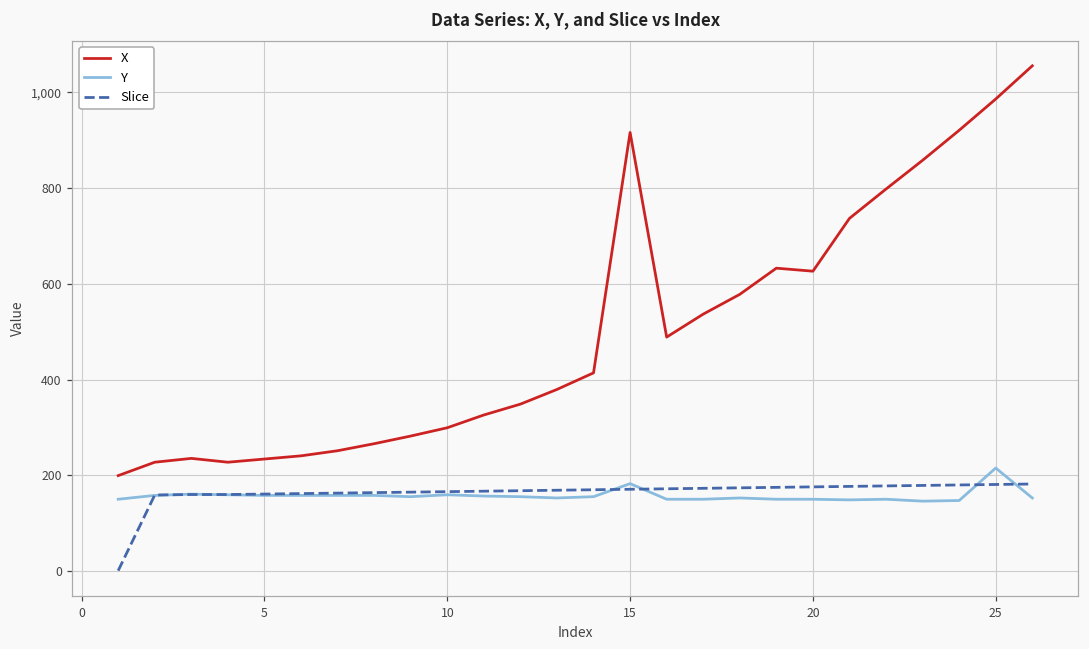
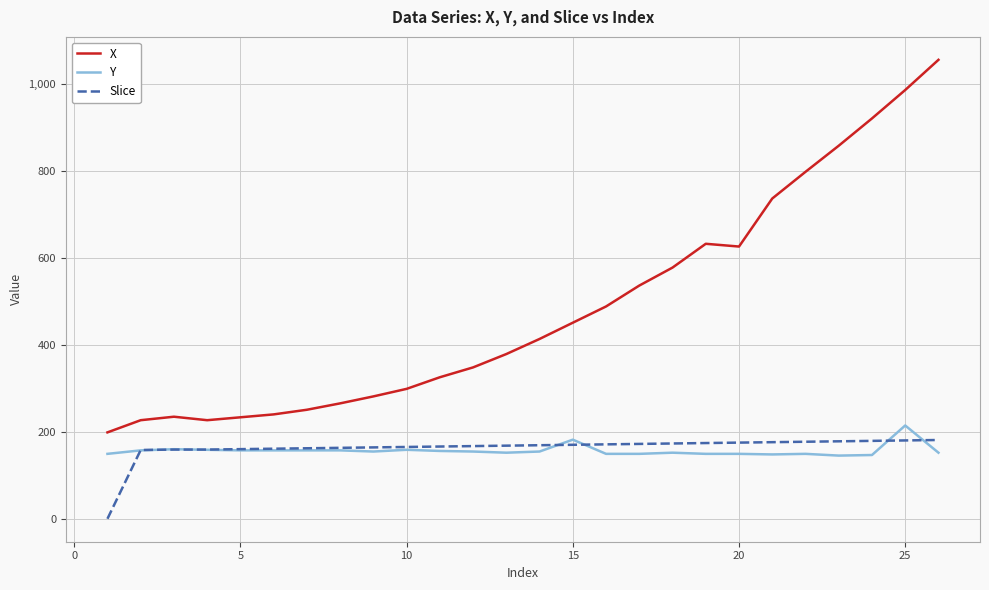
X, 15: 920 -> 450
